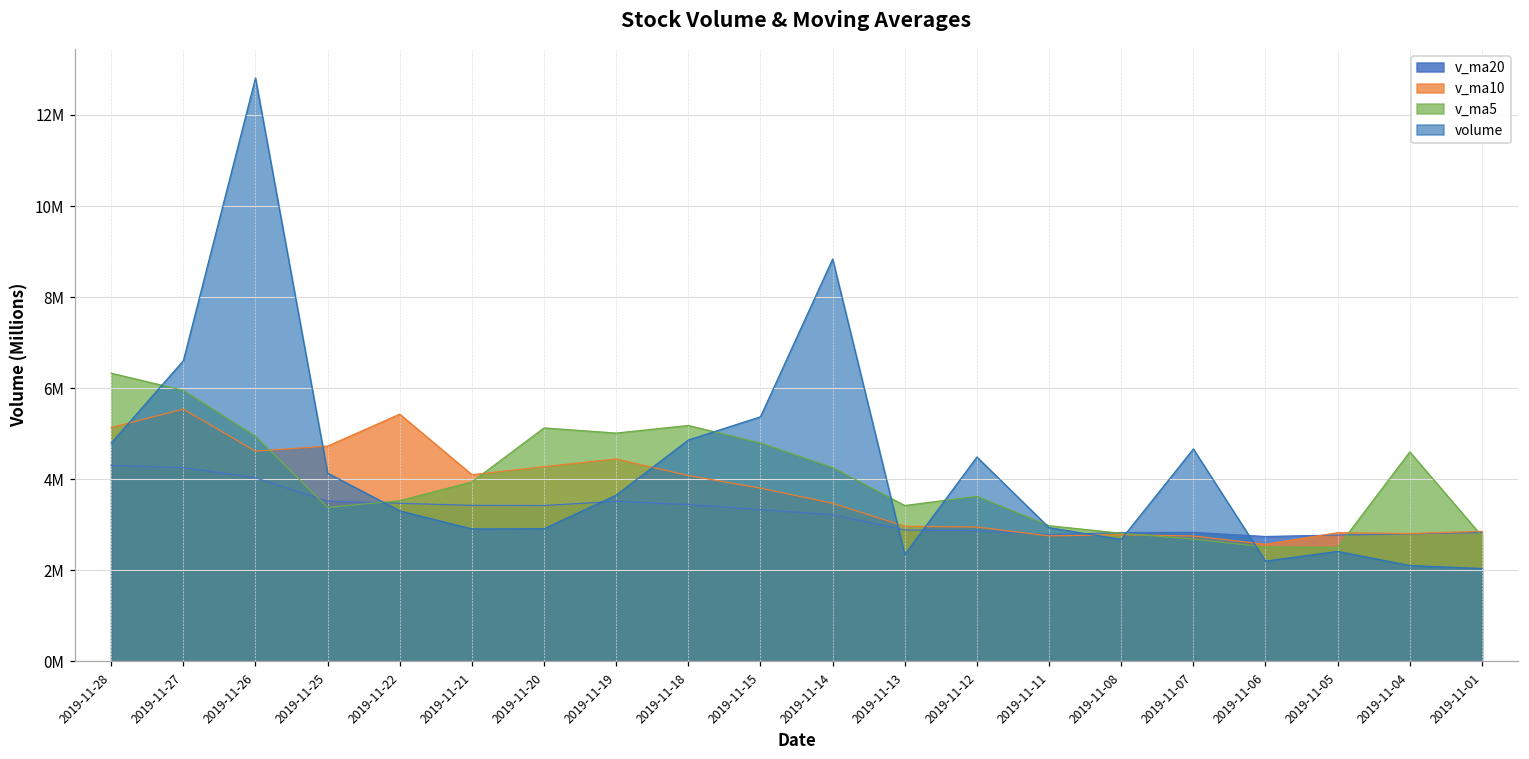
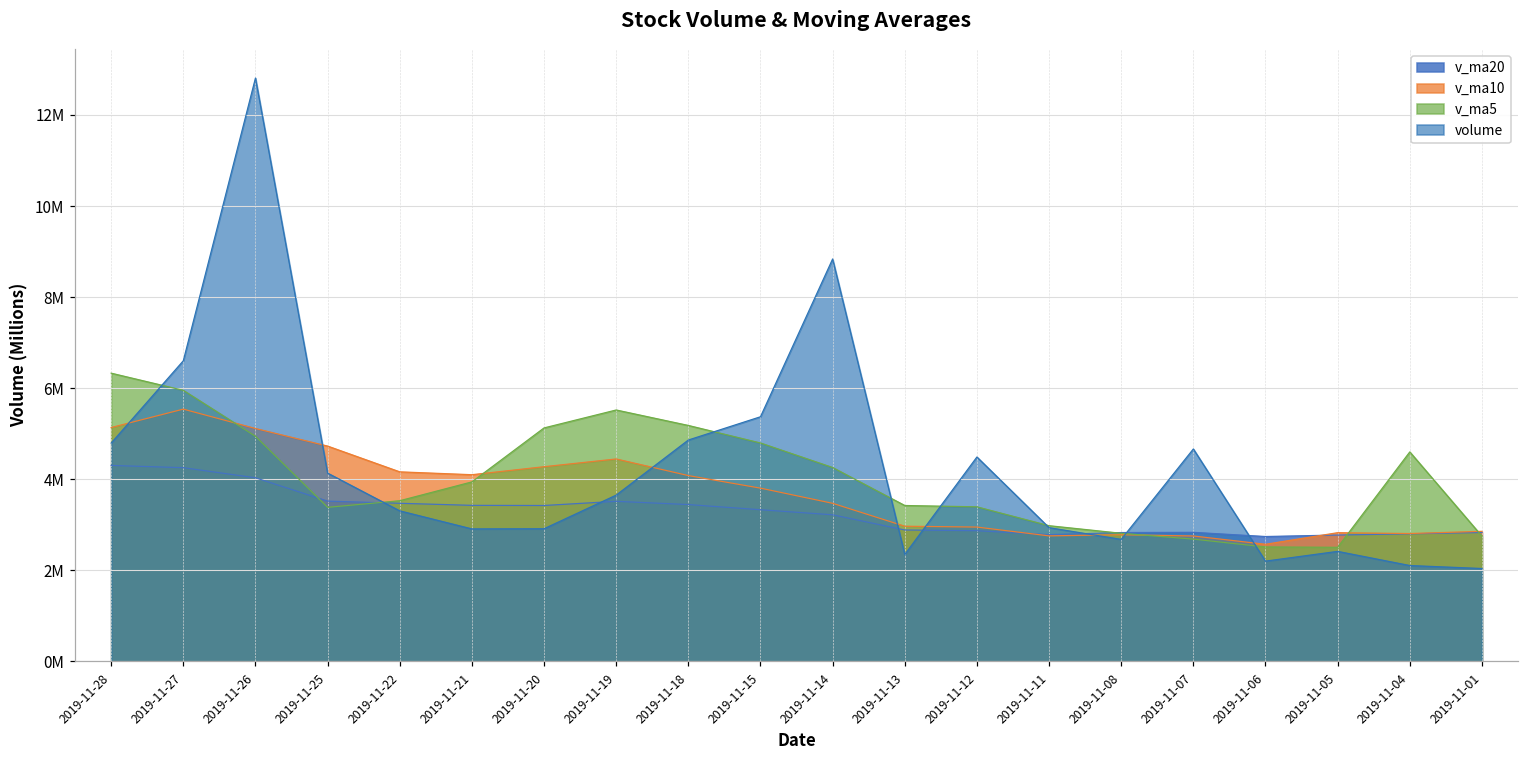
v_ma10, 2019-11-26: 4600000 -> 5100000
v_ma10, 2019-11-22: 5400000 -> 4200000
v_ma5, 2019-11-19: 5000000 -> 5500000
v_ma5, 2019-11-12: 3600000 -> 3400000
